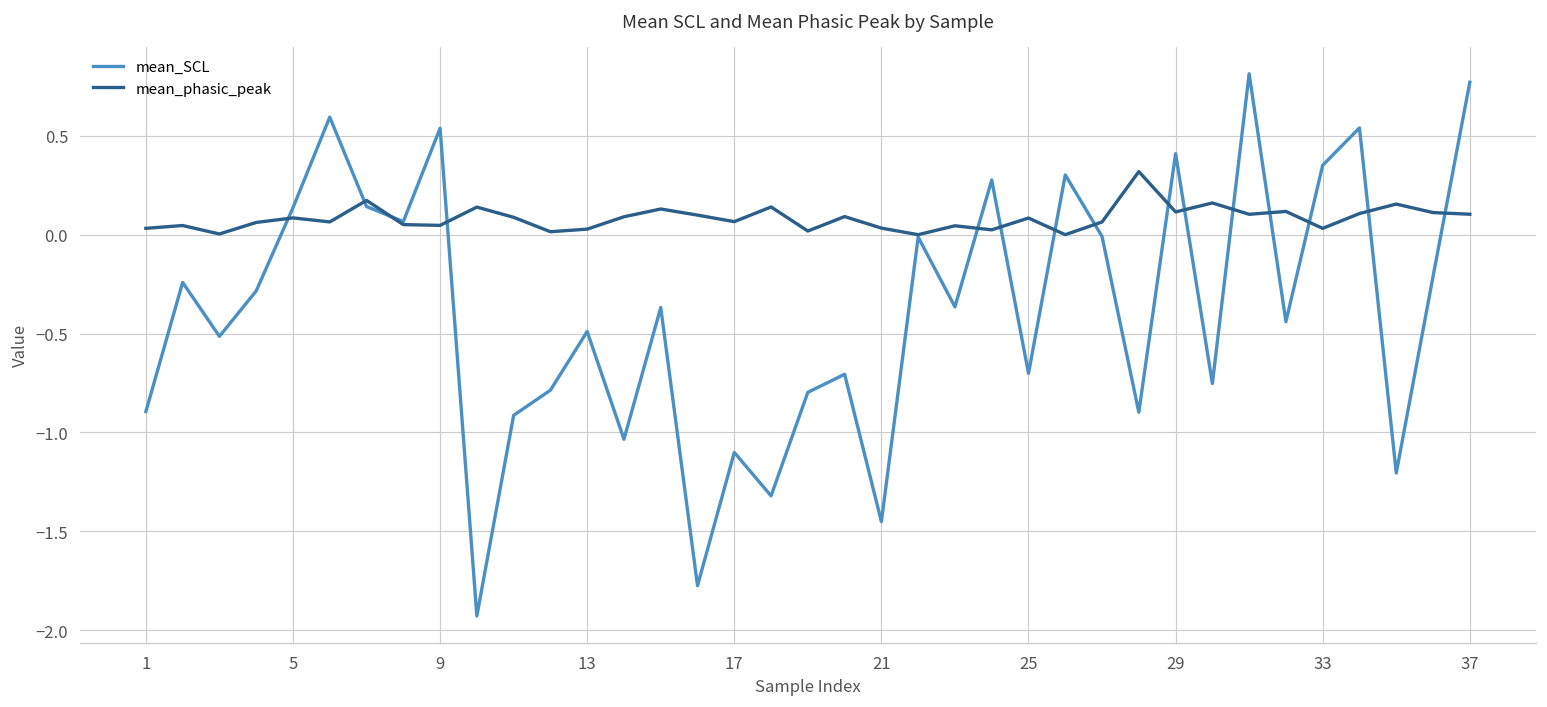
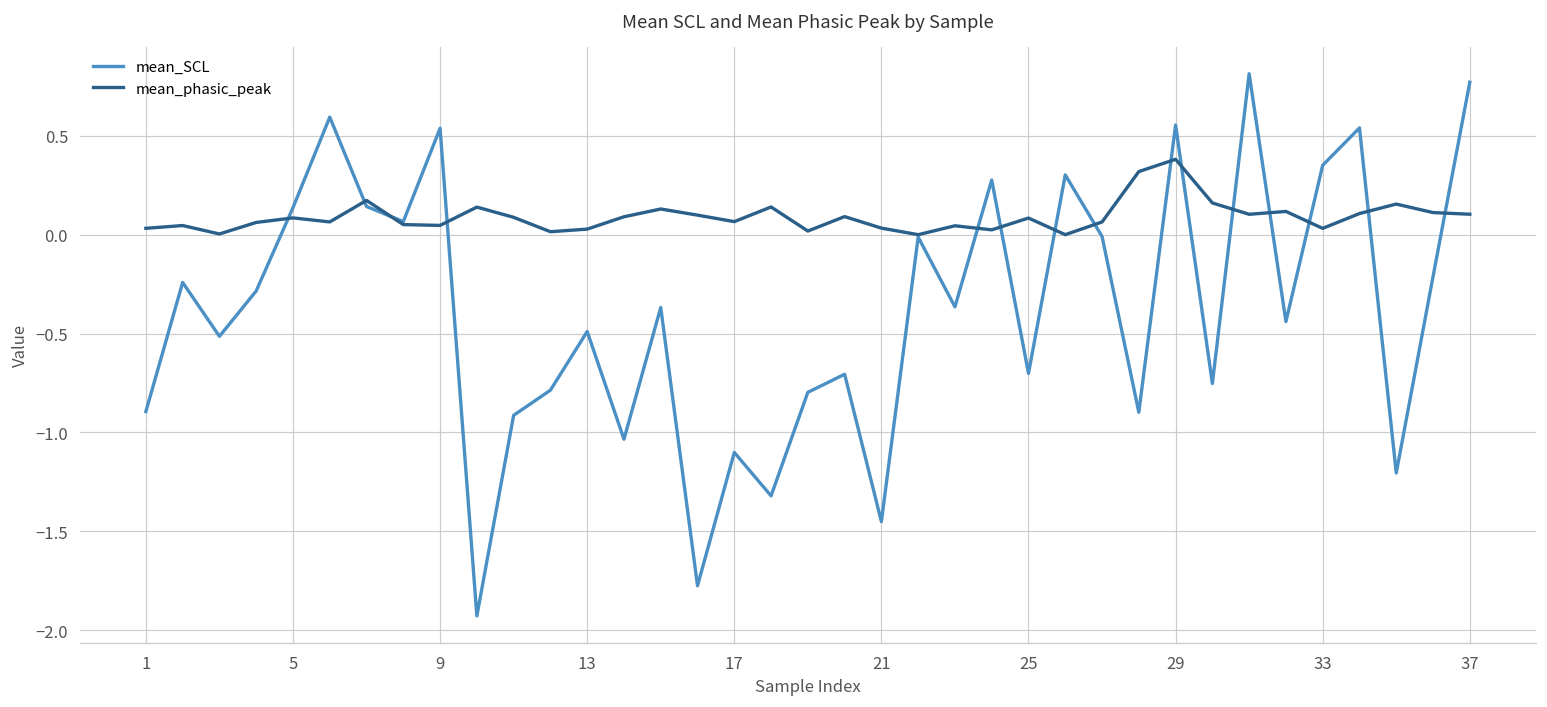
mean_SCL, 29: 0.41 -> 0.55
mean_phasic_peak, 29: 0.12 -> 0.38
